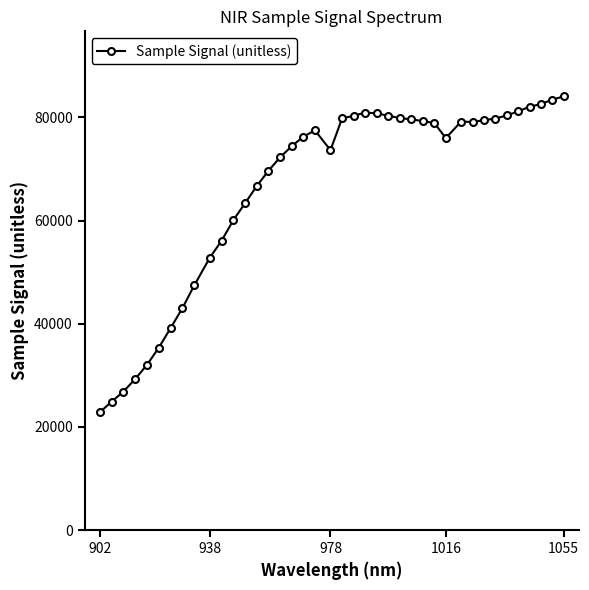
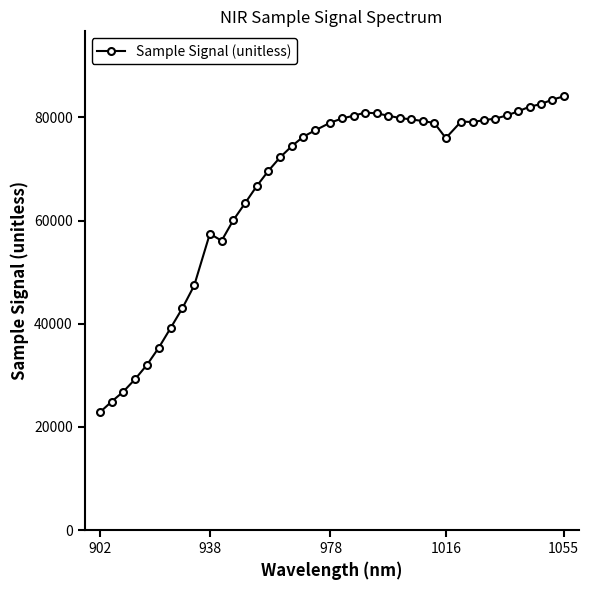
938: 53000 -> 57000
978: 74000 -> 79000
